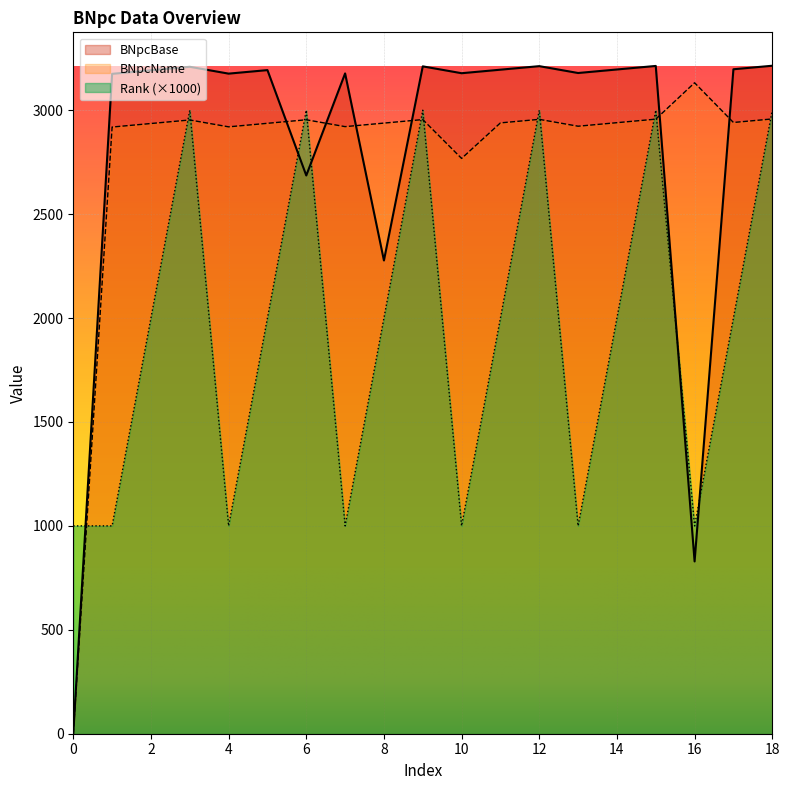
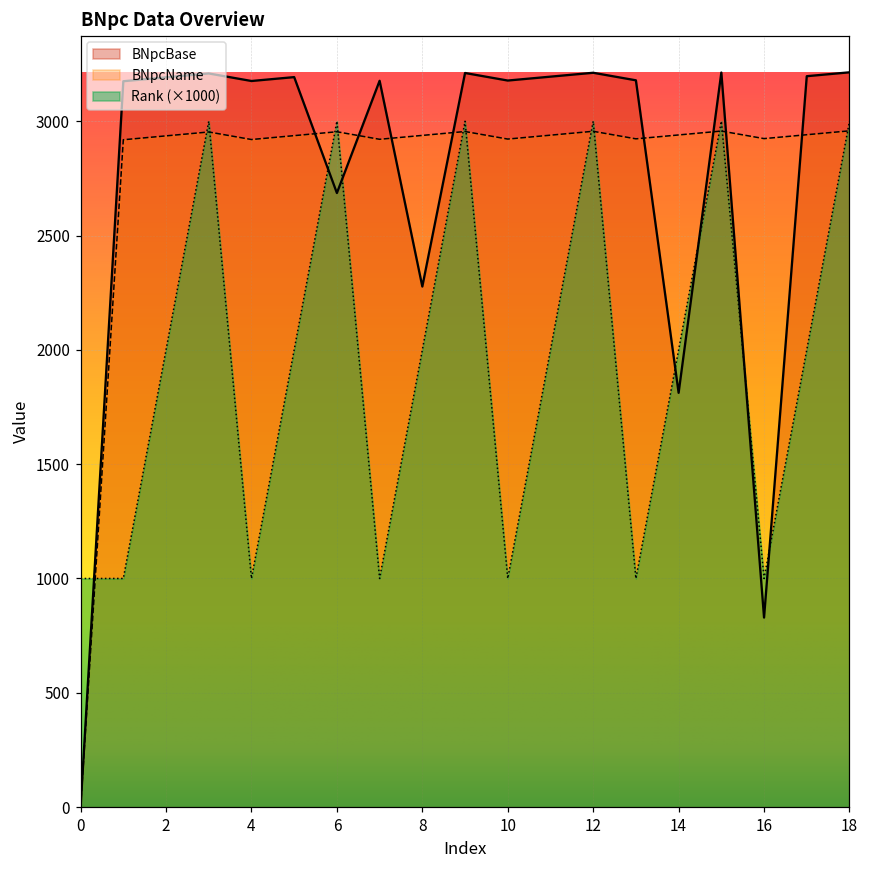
BNpcName, 10: 2770 -> 2920
BNpcBase, 14: 3200 -> 1810
BNpcName, 16: 3130 -> 2920
